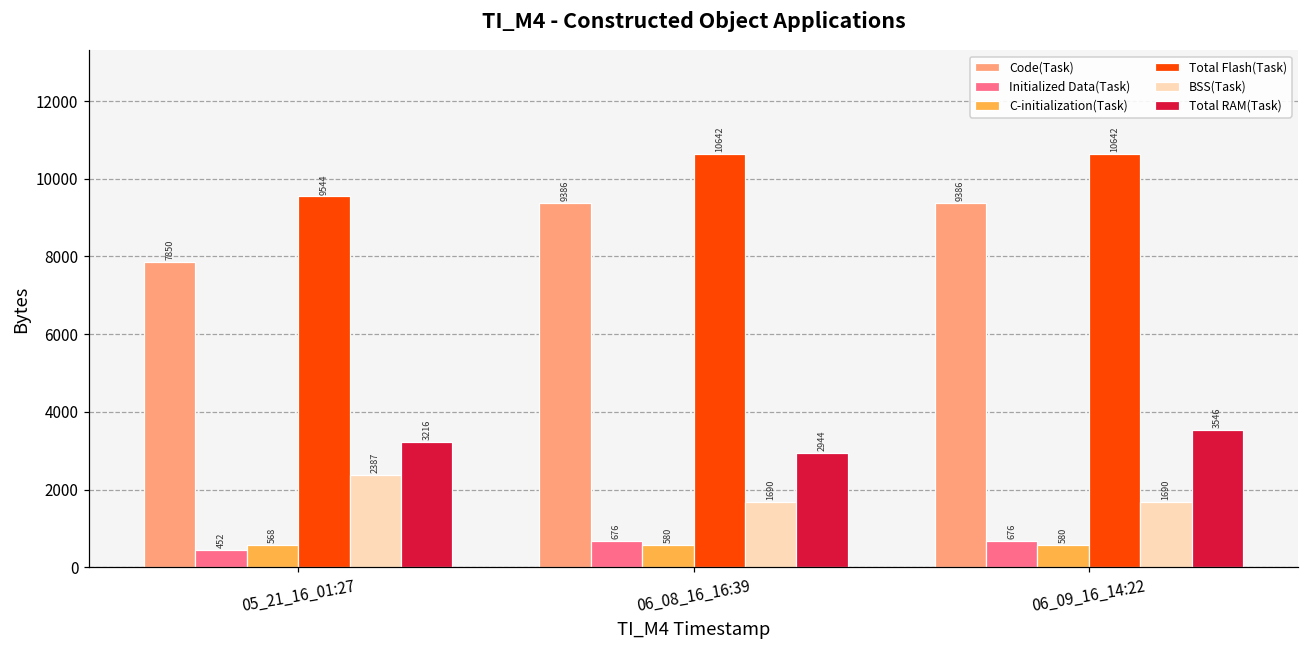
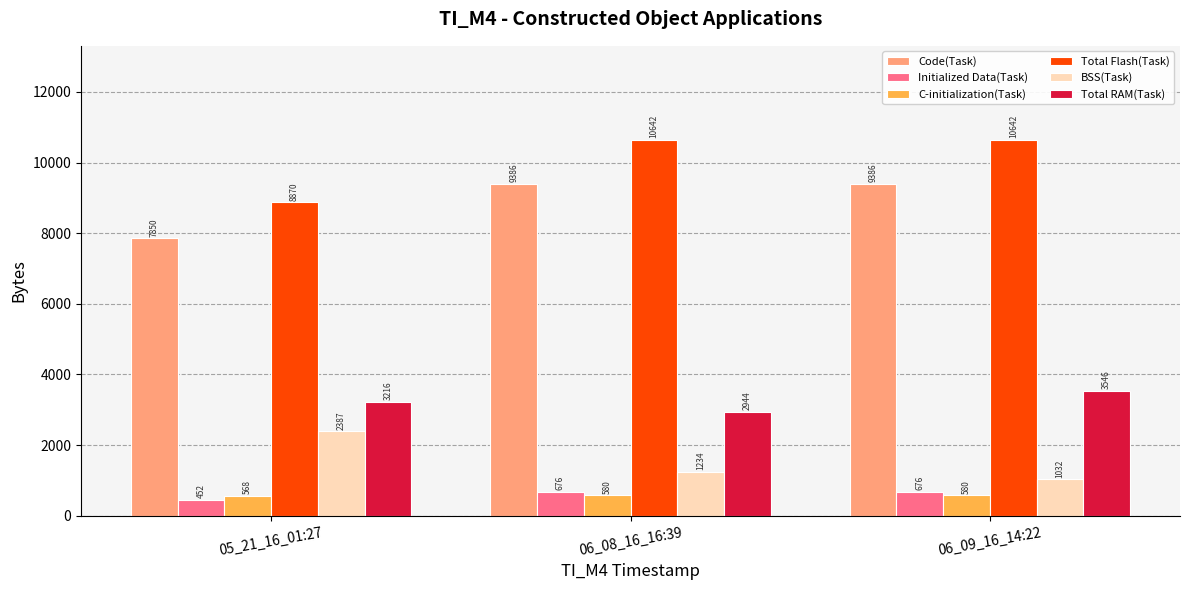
Total Flash(Task), 05_21_16_01:27: 9544 -> 8870
BSS(Task), 06_08_16_16:39: 1690 -> 1234
BSS(Task), 06_09_16_14:22: 1690 -> 1032
